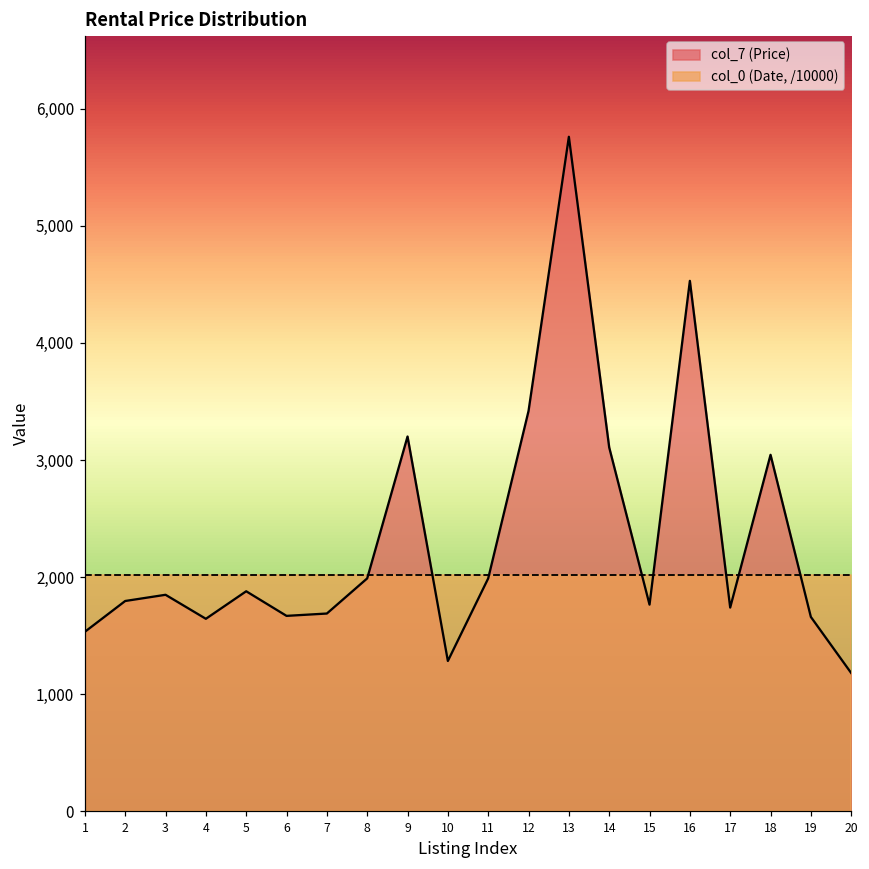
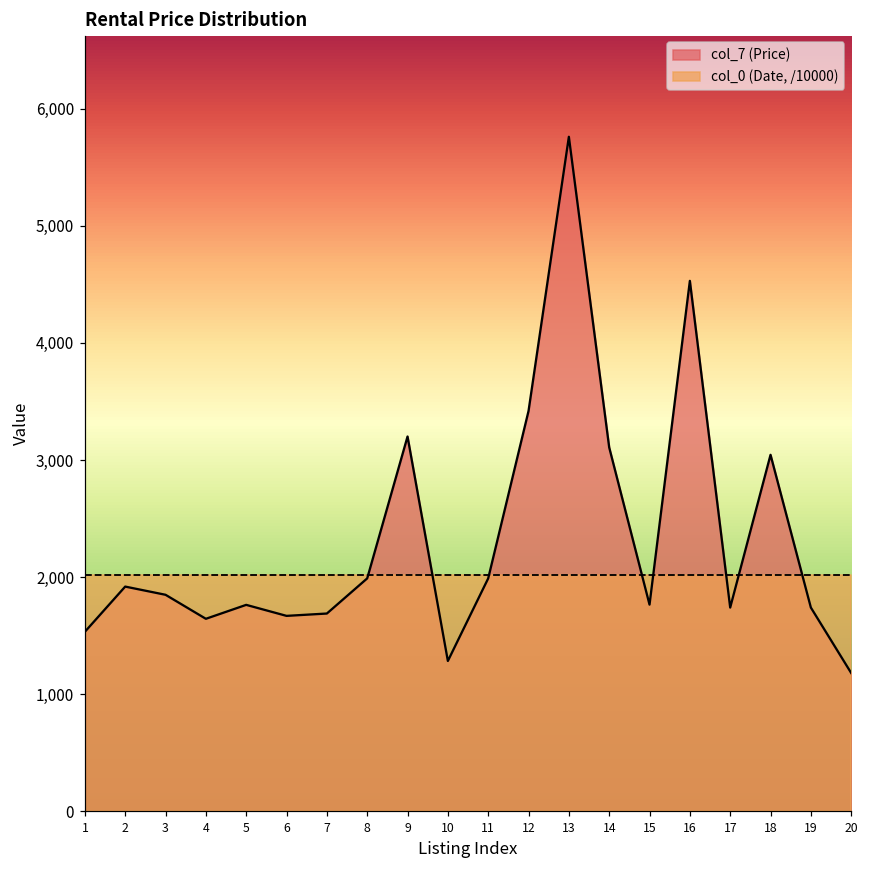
col_7 (Price), 2: 1,800 -> 1,920
col_7 (Price), 5: 1,880 -> 1,760
col_7 (Price), 19: 1,660 -> 1,740
